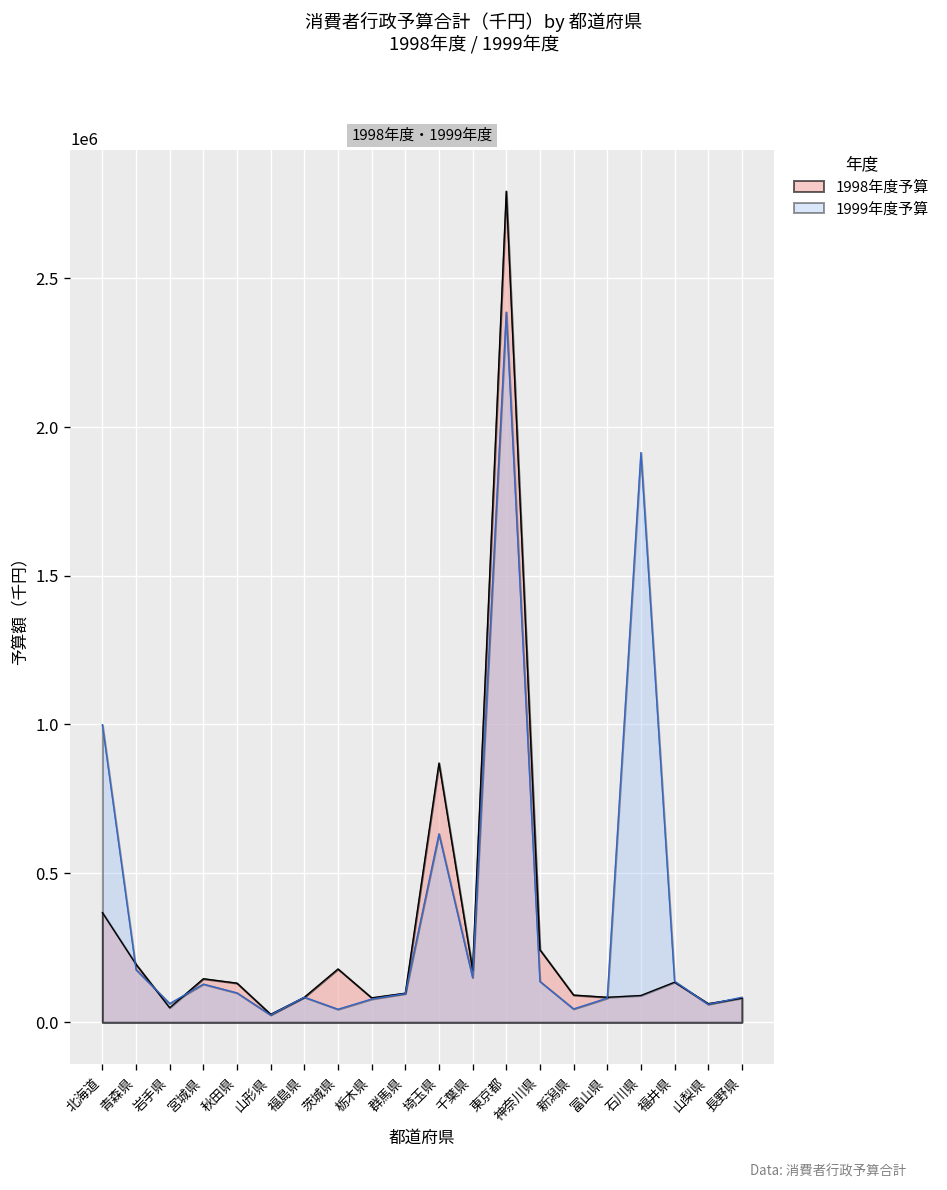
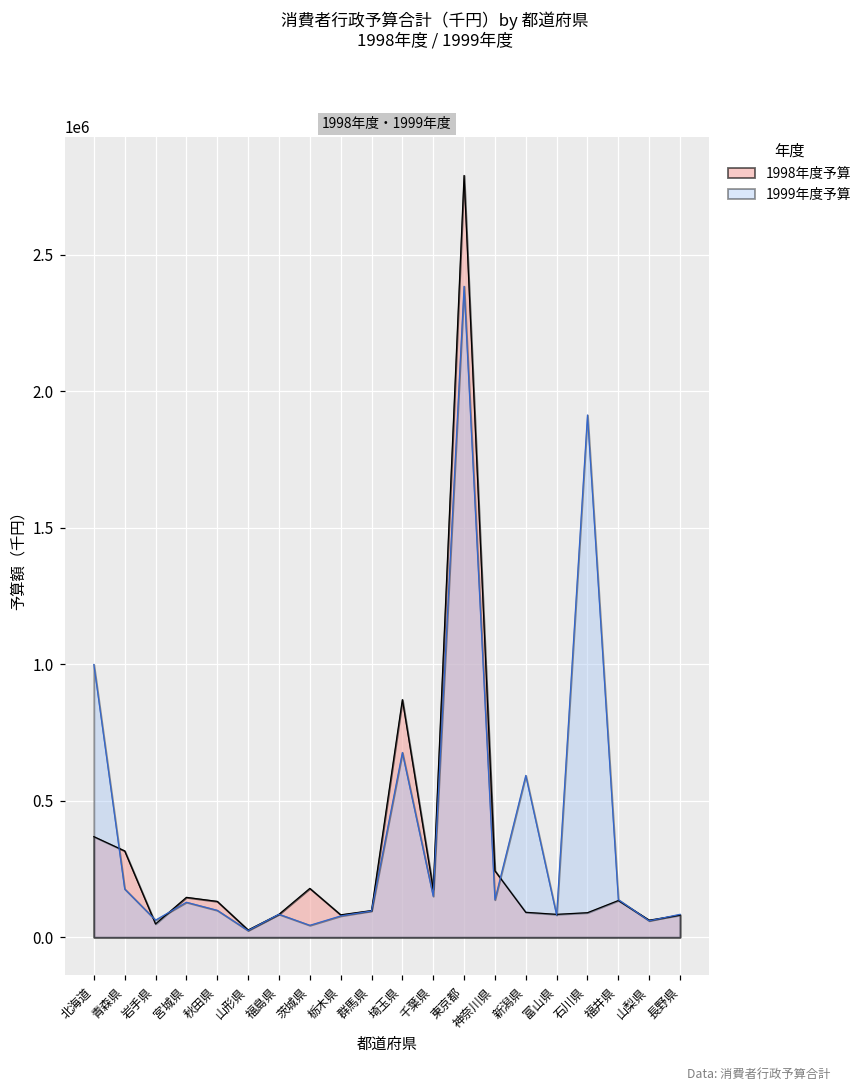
1998年度予算, 青森県: 190000 -> 320000
1999年度予算, 埼玉県: 630000 -> 680000
1999年度予算, 新潟県: 40000 -> 590000
